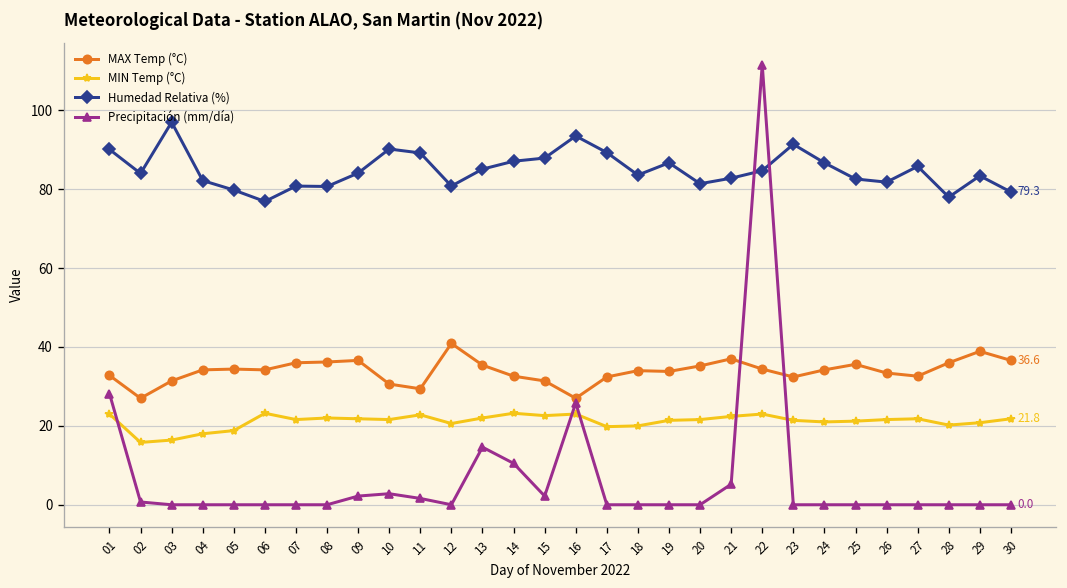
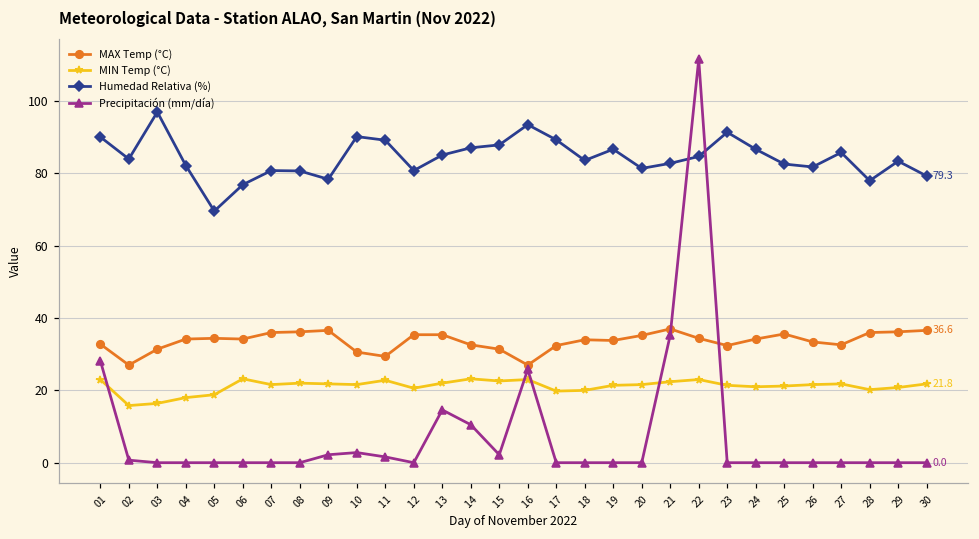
Humedad Relativa (%), 05: 80 -> 70
Humedad Relativa (%), 09: 84 -> 78
MAX Temp (°C), 12: 41 -> 35
Precipitación (mm/día), 21: 5 -> 35
MAX Temp (°C), 29: 39 -> 36
